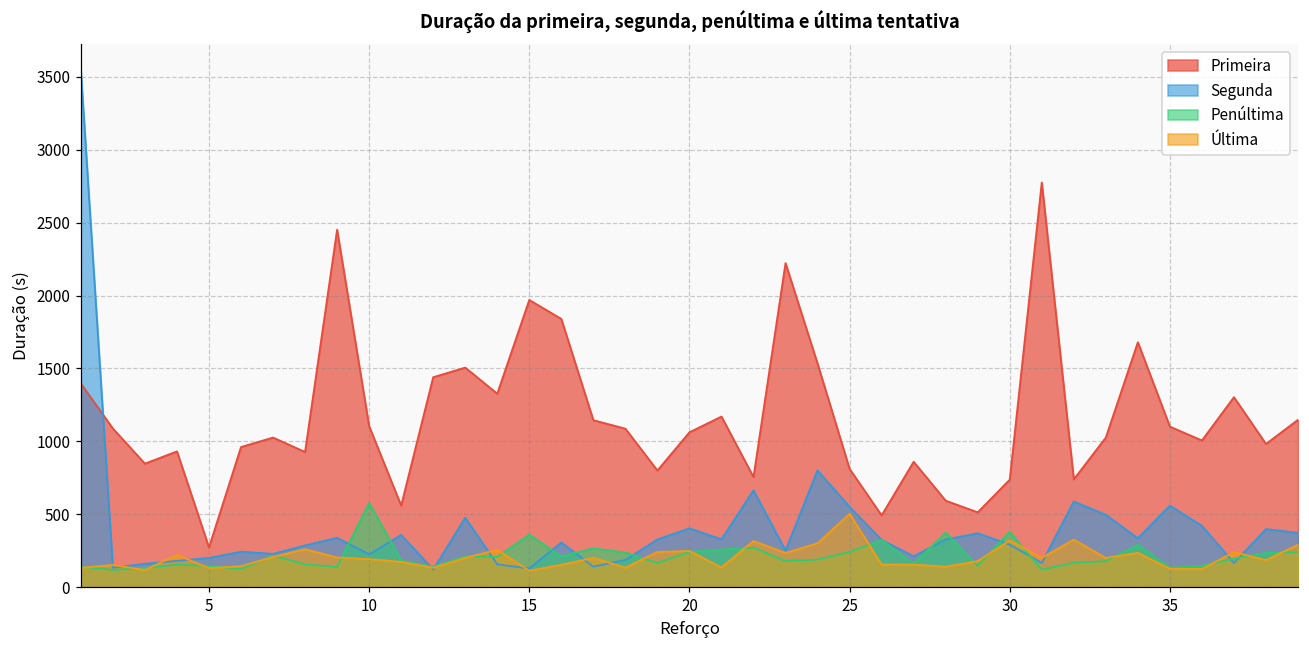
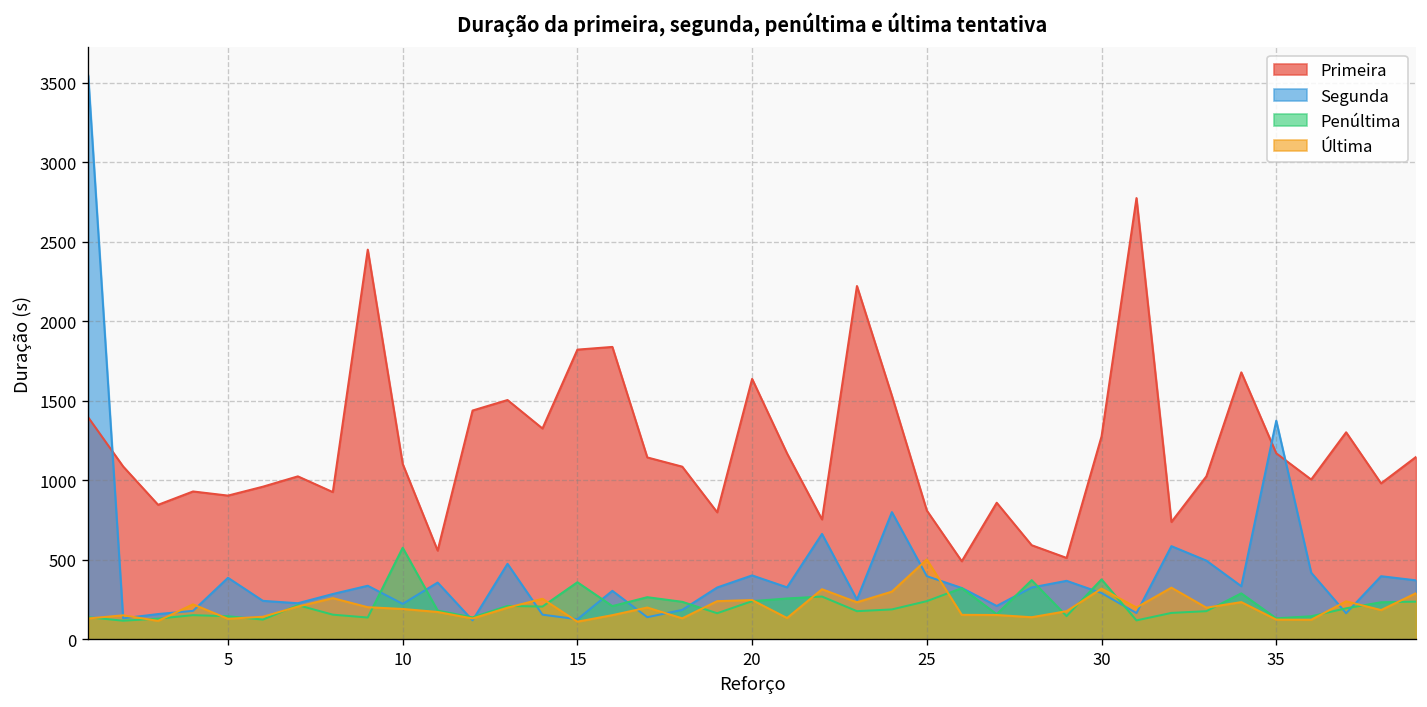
Primeira, 5: 270 -> 910
Segunda, 5: 200 -> 390
Primeira, 15: 1970 -> 1820
Primeira, 20: 1060 -> 1640
Segunda, 25: 550 -> 400
Primeira, 30: 740 -> 1280
Primeira, 35: 1100 -> 1170
Segunda, 35: 560 -> 1380
